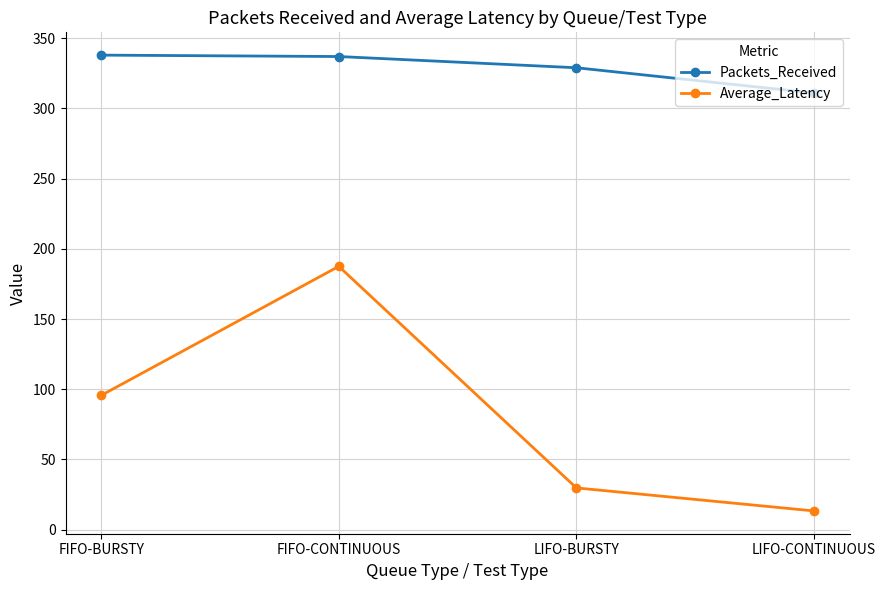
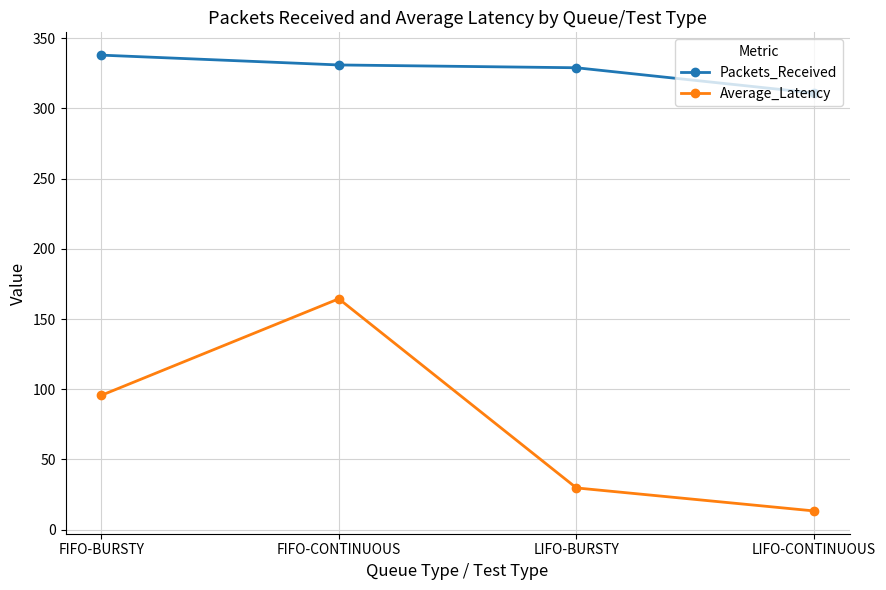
Packets_Received, FIFO-CONTINUOUS: 337 -> 331
Average_Latency, FIFO-CONTINUOUS: 188 -> 164
